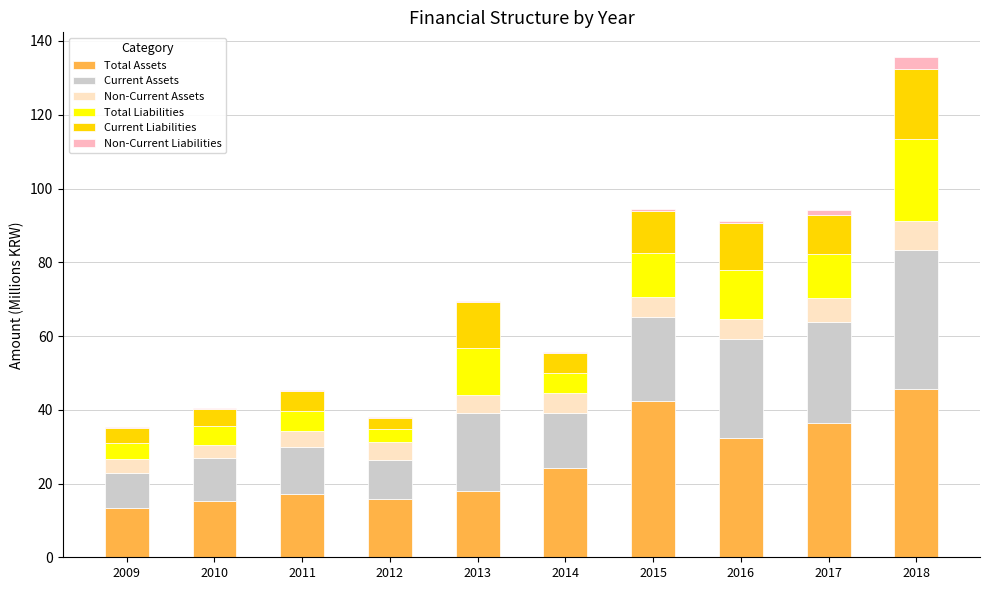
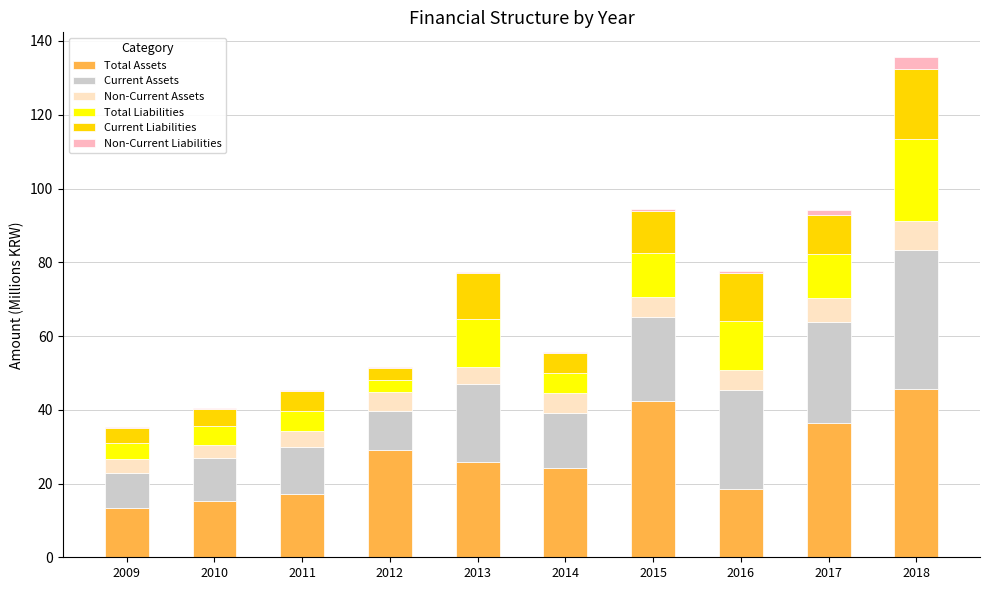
Total Assets, 2012: 16 -> 29
Total Assets, 2013: 18 -> 26
Total Assets, 2016: 32 -> 19
